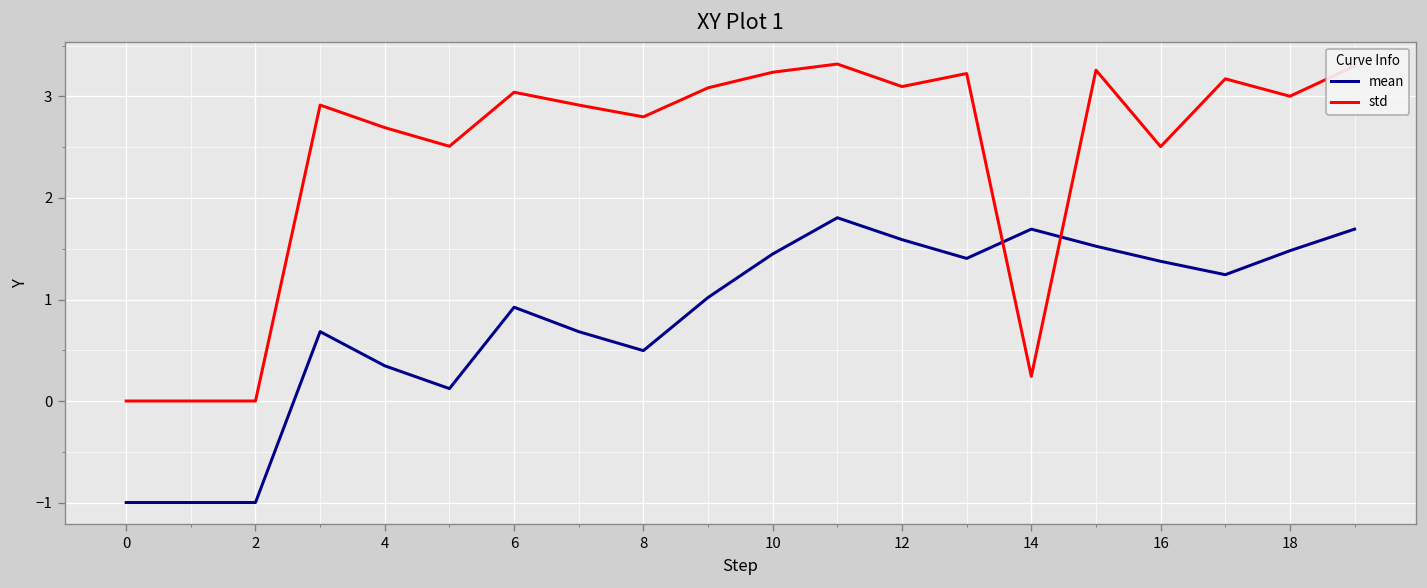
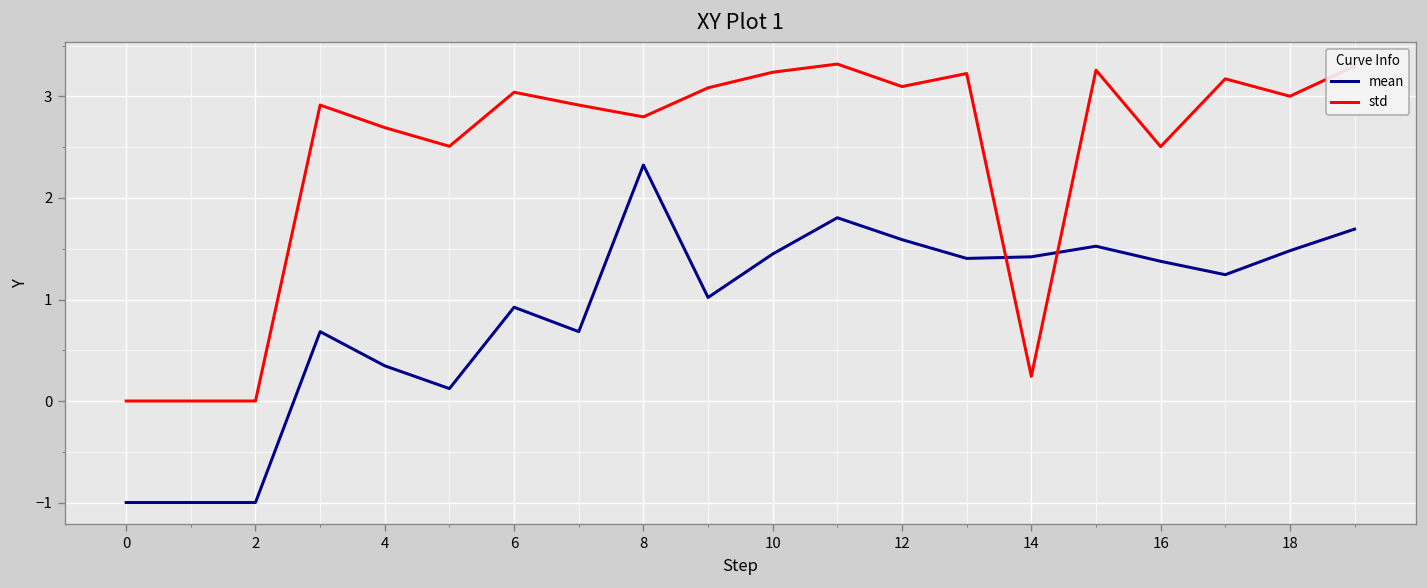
mean, 8: 0.5 -> 2.3
mean, 14: 1.7 -> 1.4
